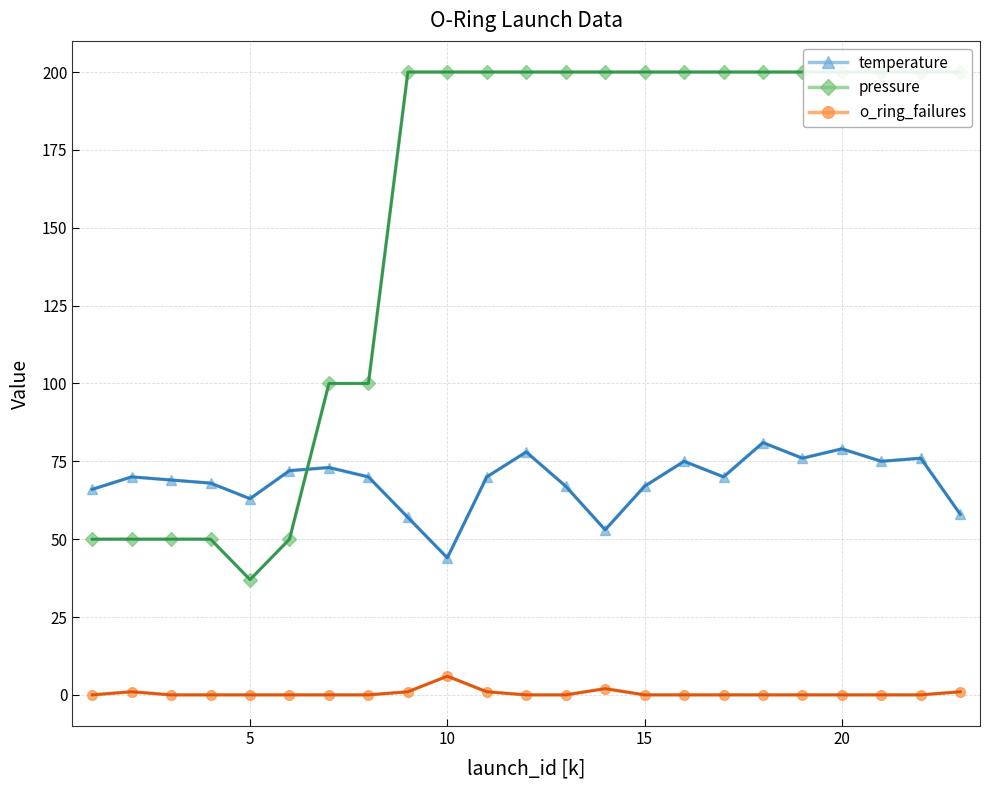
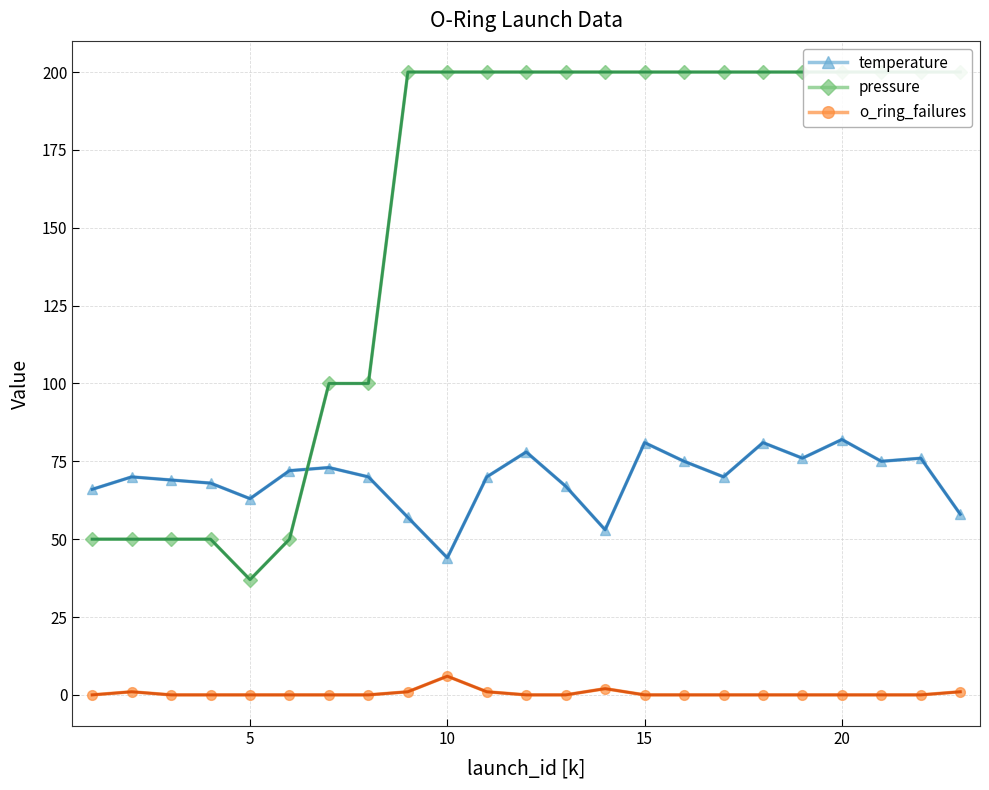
temperature, 15: 67 -> 81
temperature, 20: 79 -> 82
